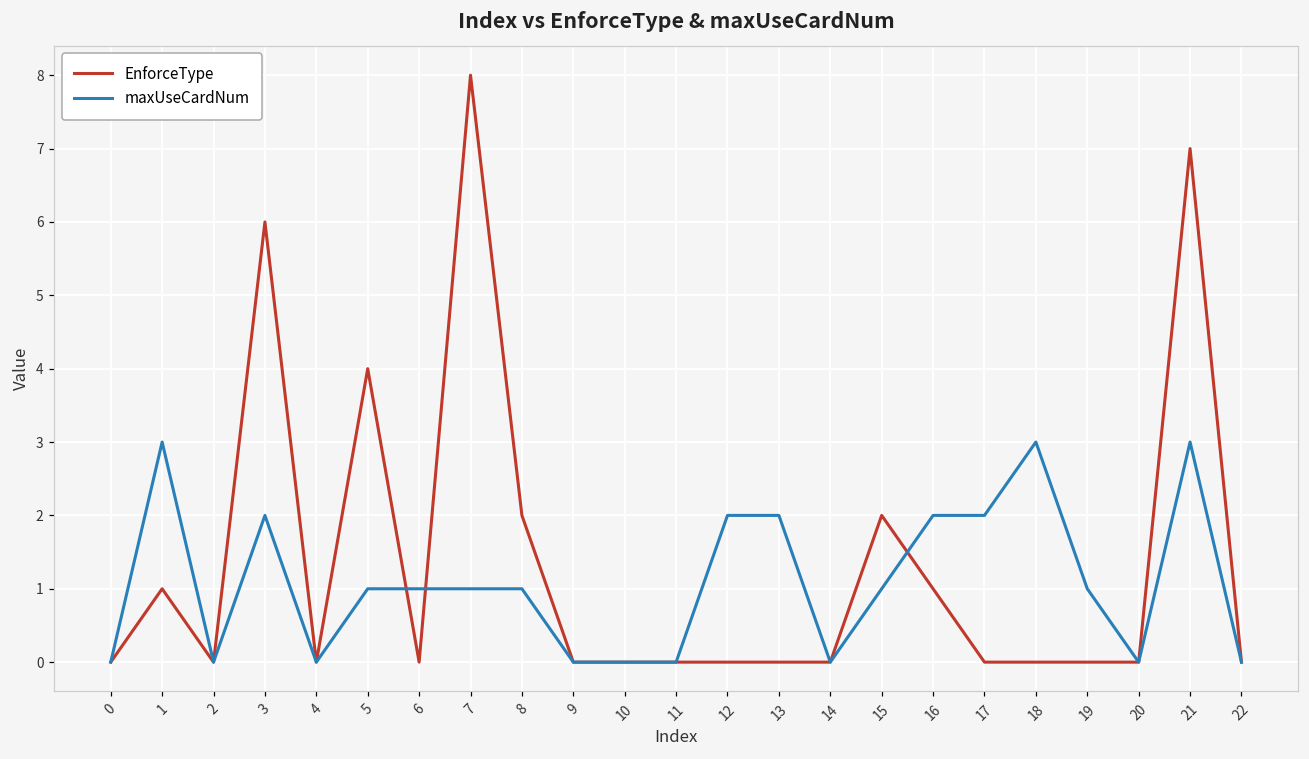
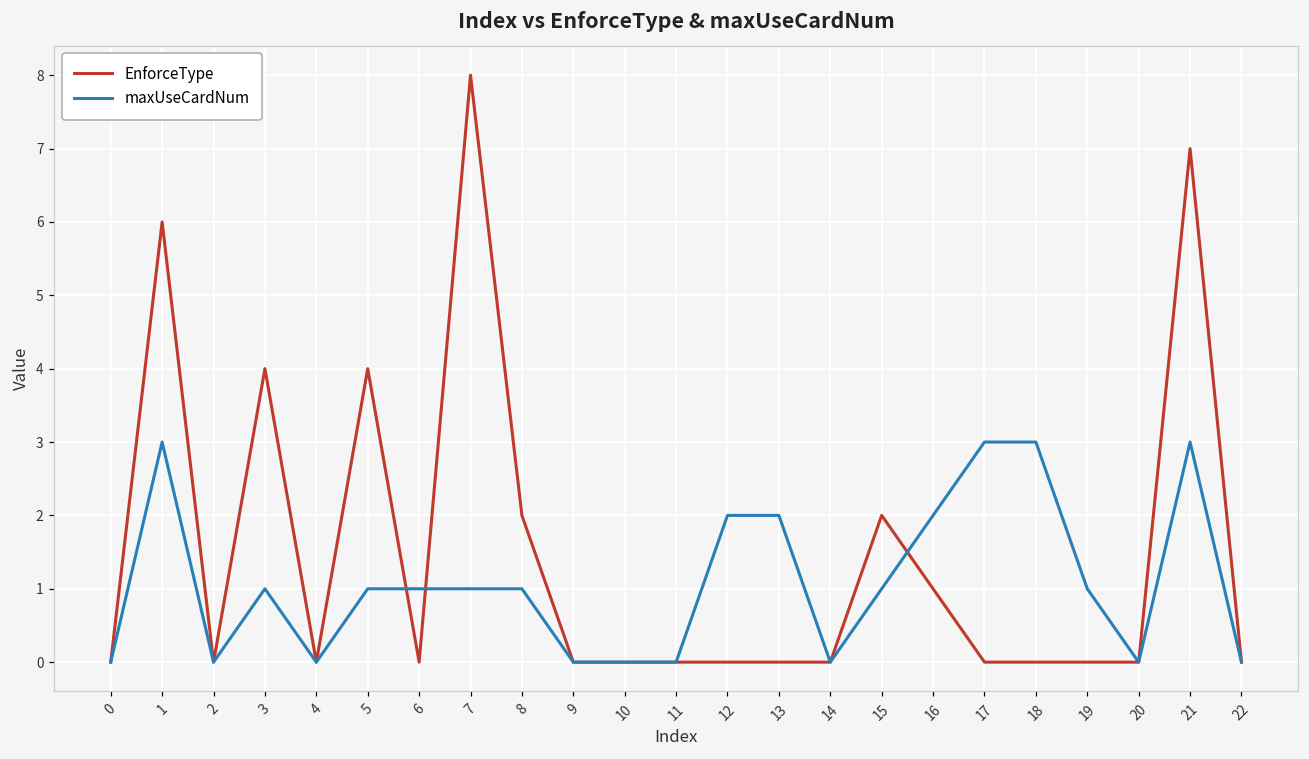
EnforceType, 1: 1 -> 6
EnforceType, 3: 6 -> 4
maxUseCardNum, 3: 2 -> 1
maxUseCardNum, 17: 2 -> 3
